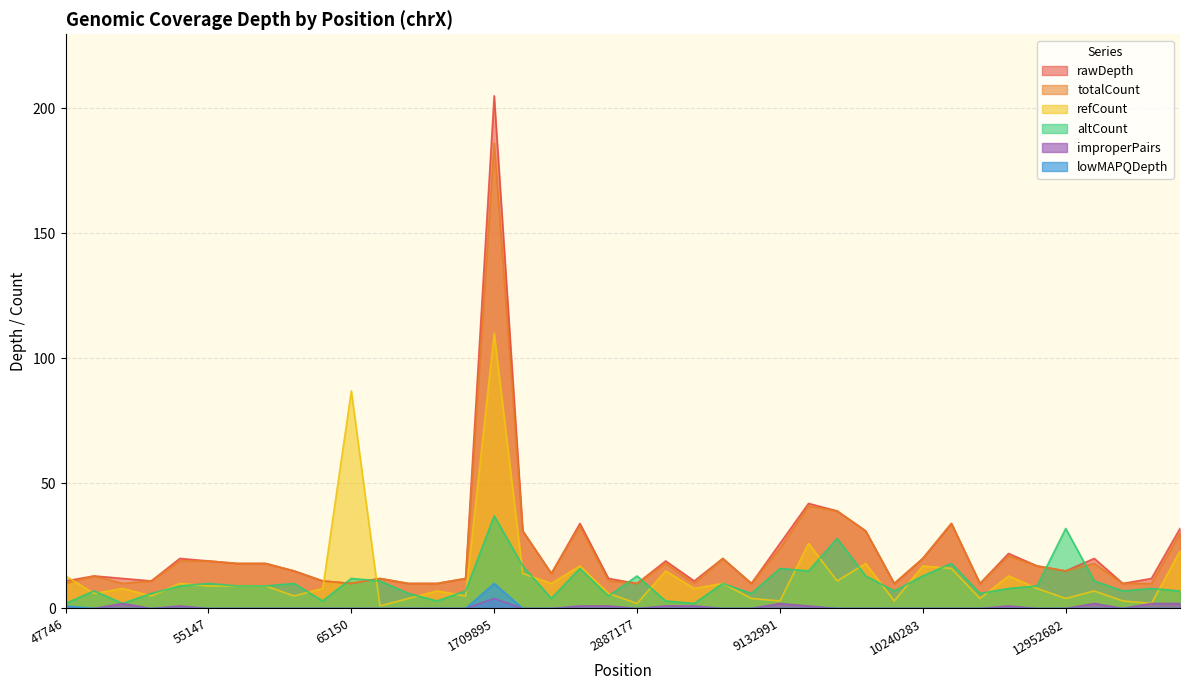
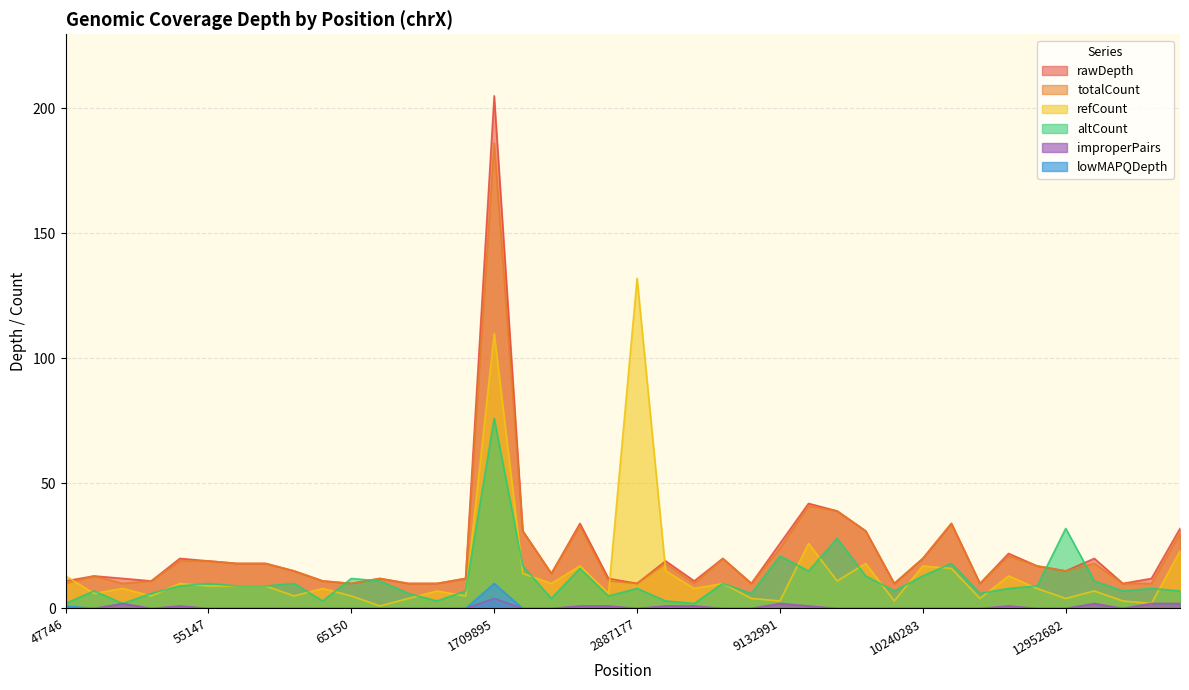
refCount, 65150: 87 -> 5
altCount, 1709895: 37 -> 76
refCount, 2887177: 2 -> 132
altCount, 2887177: 13 -> 8
altCount, 9132991: 16 -> 21
